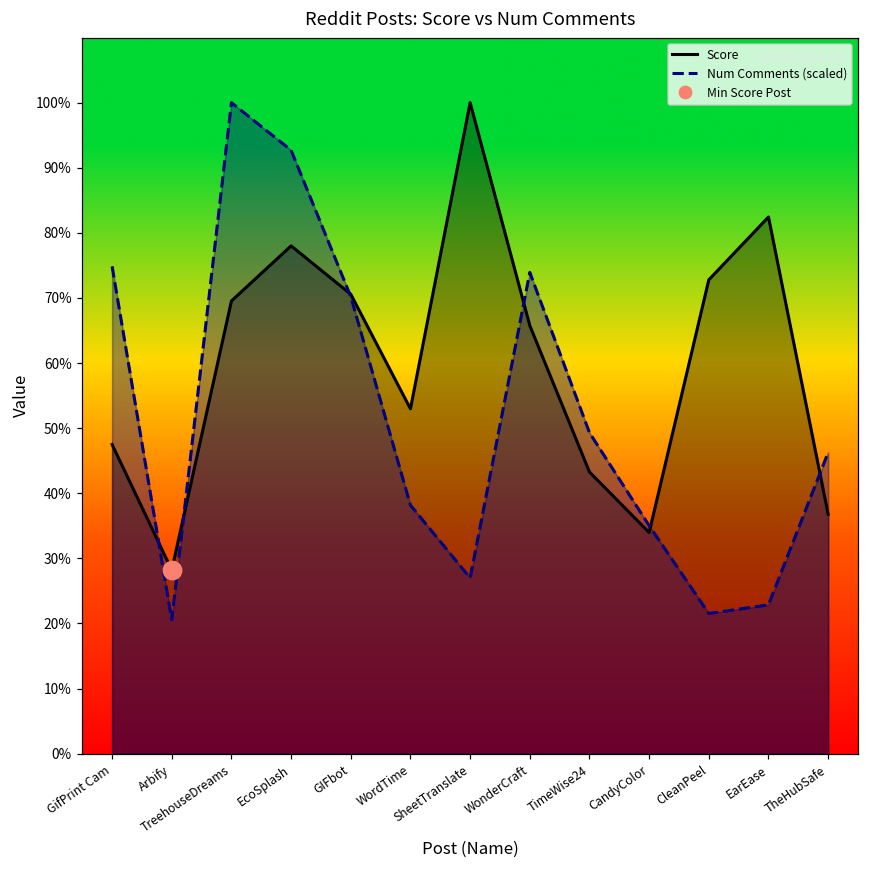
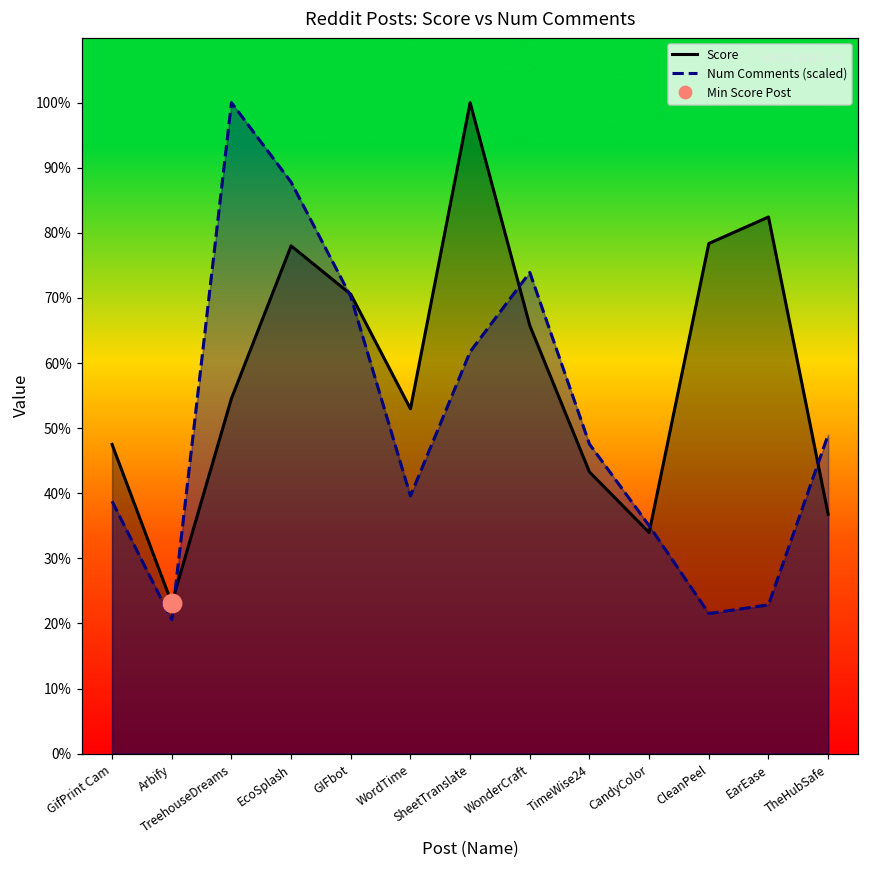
Num Comments (scaled), GifPrint Cam: 75% -> 39%
Score, Arbify: 28% -> 23%
Score, TreehouseDreams: 70% -> 55%
Num Comments (scaled), EcoSplash: 93% -> 88%
Num Comments (scaled), WordTime: 38% -> 40%
Num Comments (scaled), SheetTranslate: 27% -> 62%
Num Comments (scaled), TimeWise24: 49% -> 48%
Score, CleanPeel: 73% -> 78%
Num Comments (scaled), TheHubSafe: 46% -> 49%
